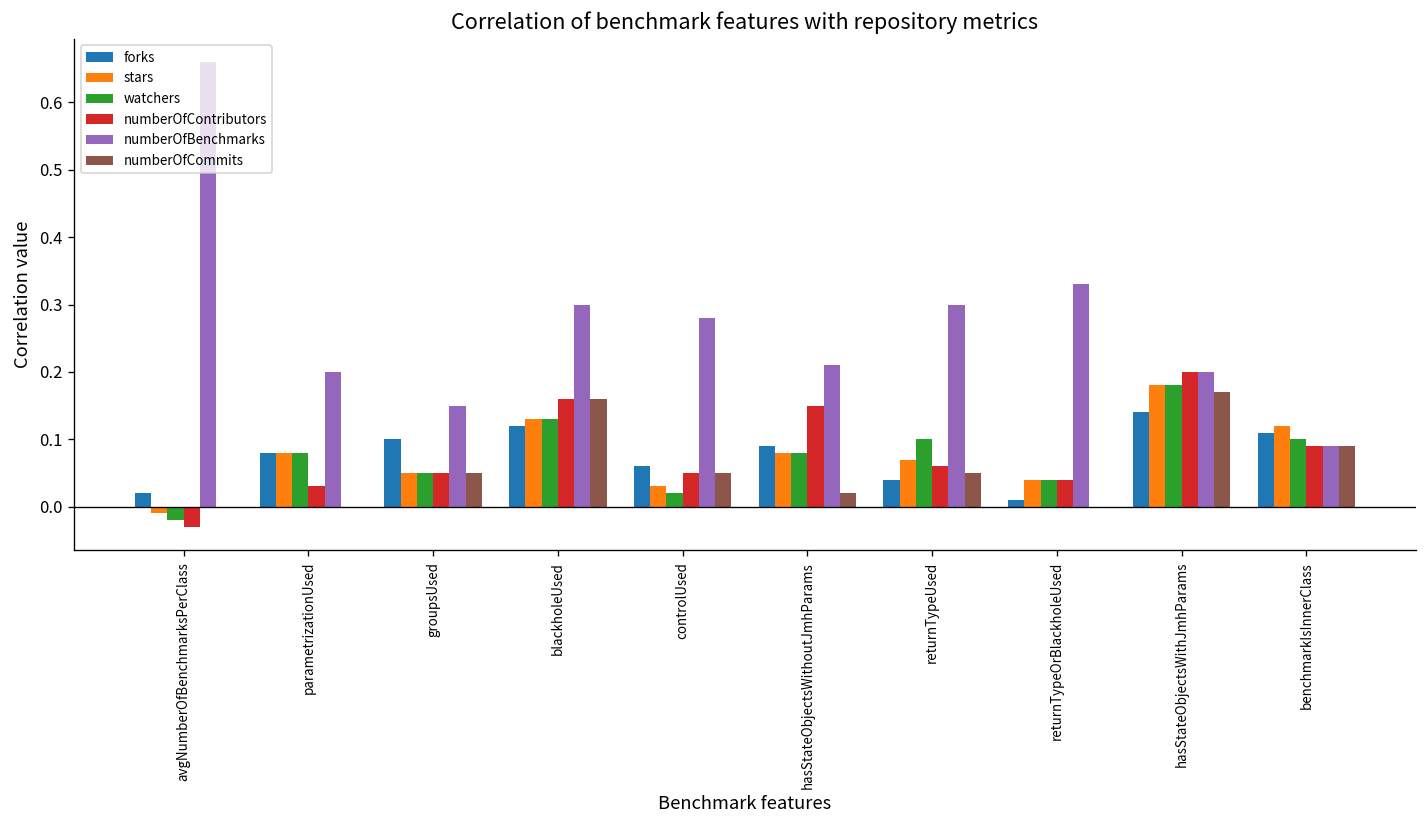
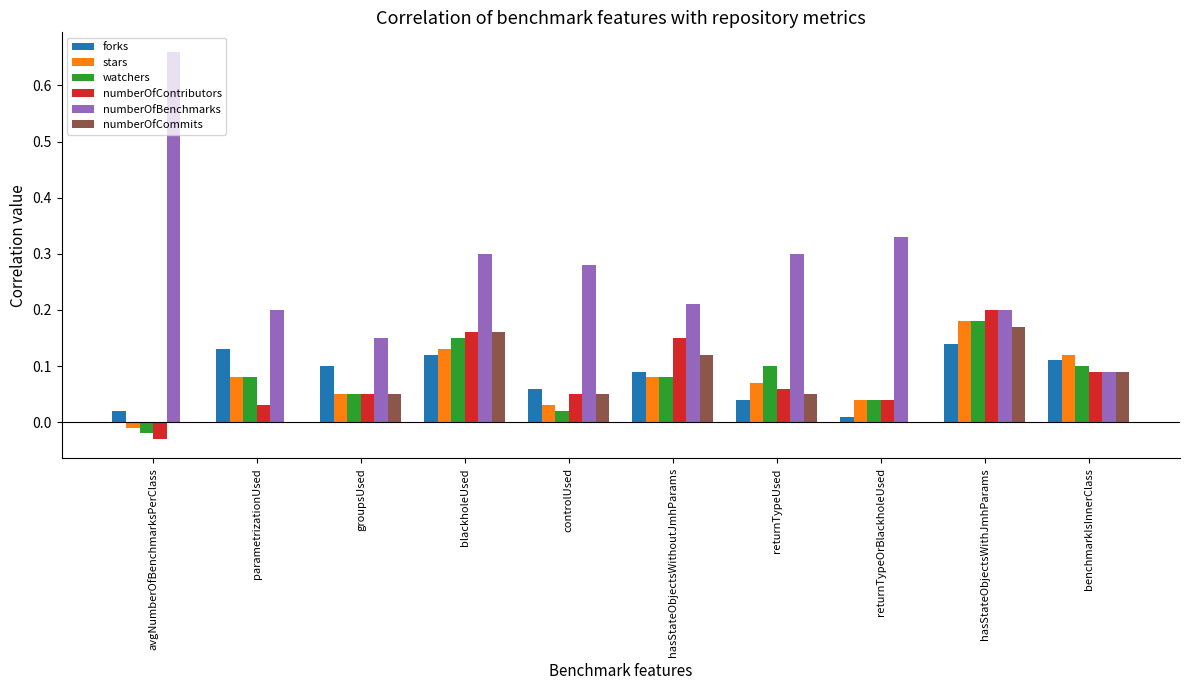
forks, parametrizationUsed: 0.08 -> 0.13
watchers, blackholeUsed: 0.13 -> 0.15
numberOfCommits, hasStateObjectsWithoutJmhParams: 0.02 -> 0.12
